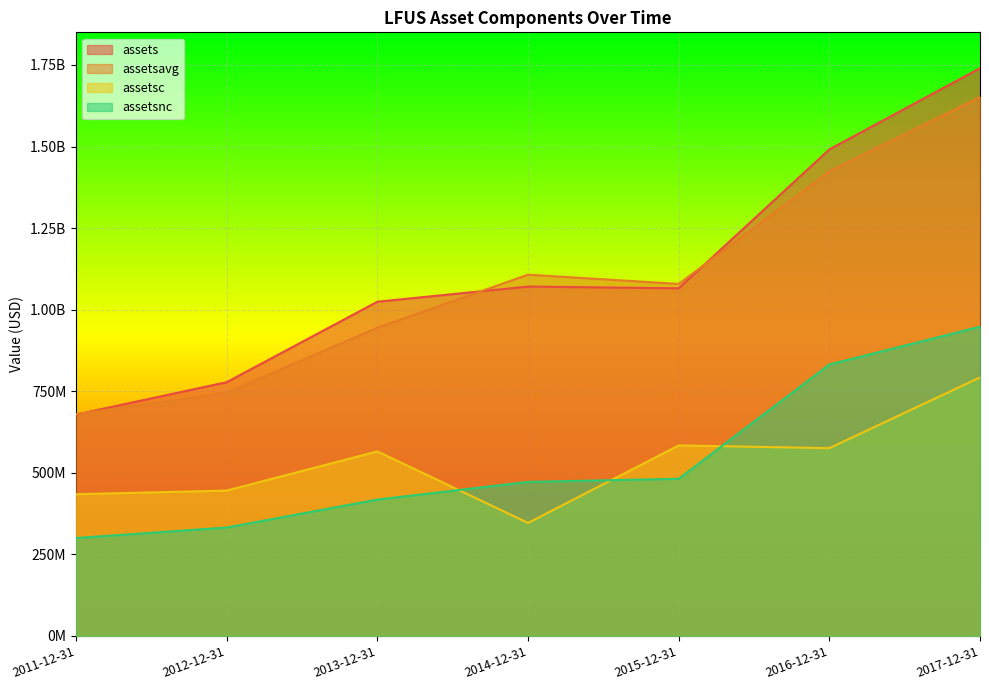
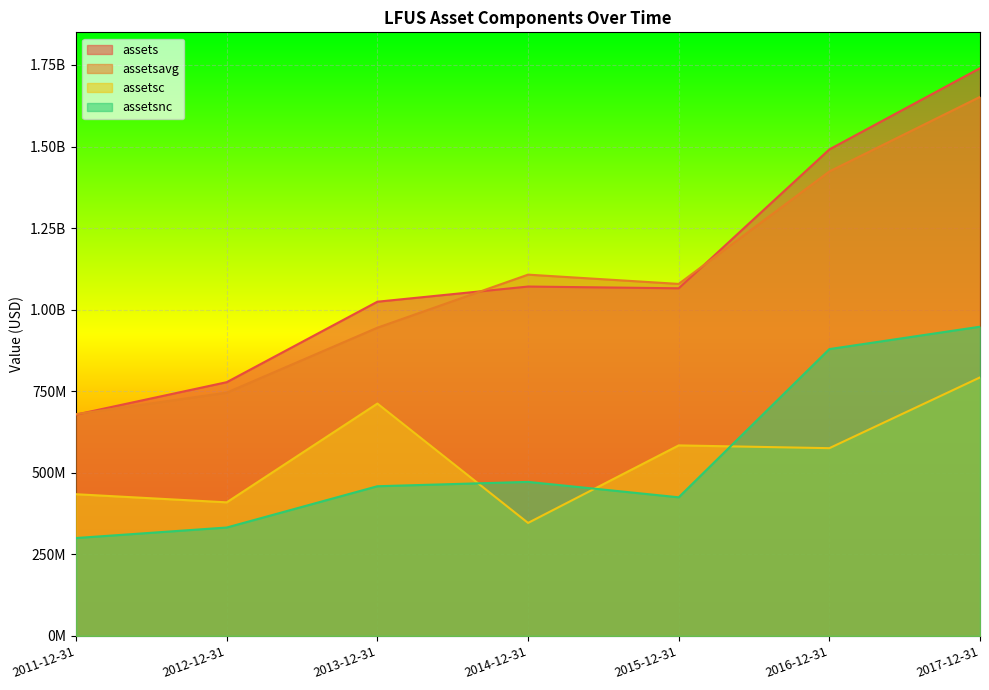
assetsc, 2012-12-31: 450000000 -> 410000000
assetsc, 2013-12-31: 570000000 -> 710000000
assetsnc, 2013-12-31: 420000000 -> 460000000
assetsnc, 2015-12-31: 480000000 -> 420000000
assetsnc, 2016-12-31: 830000000 -> 880000000
